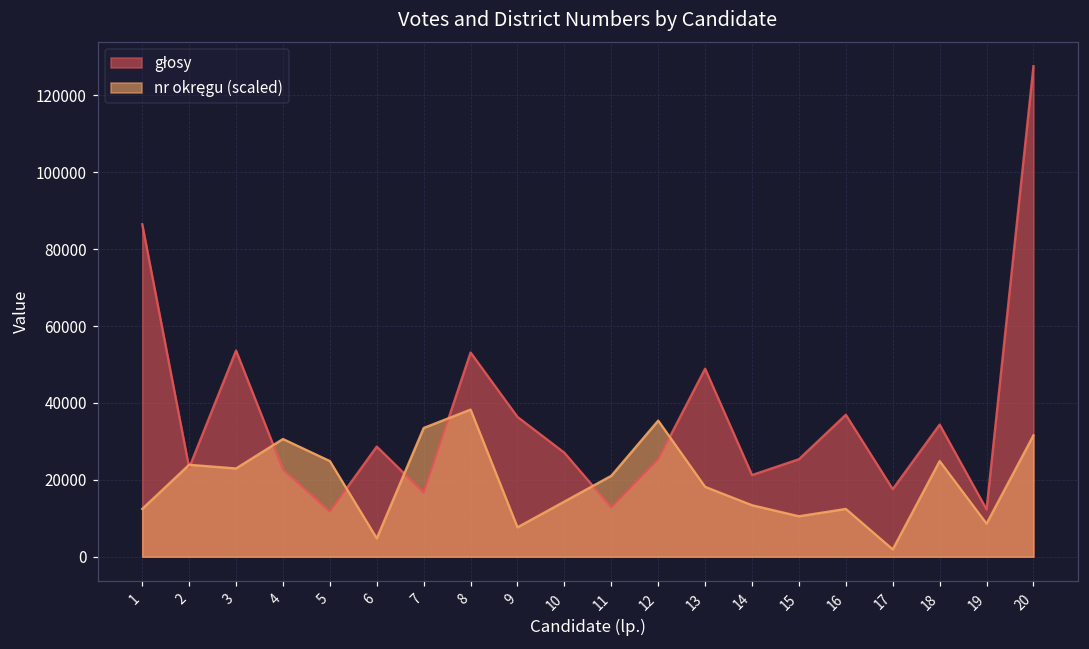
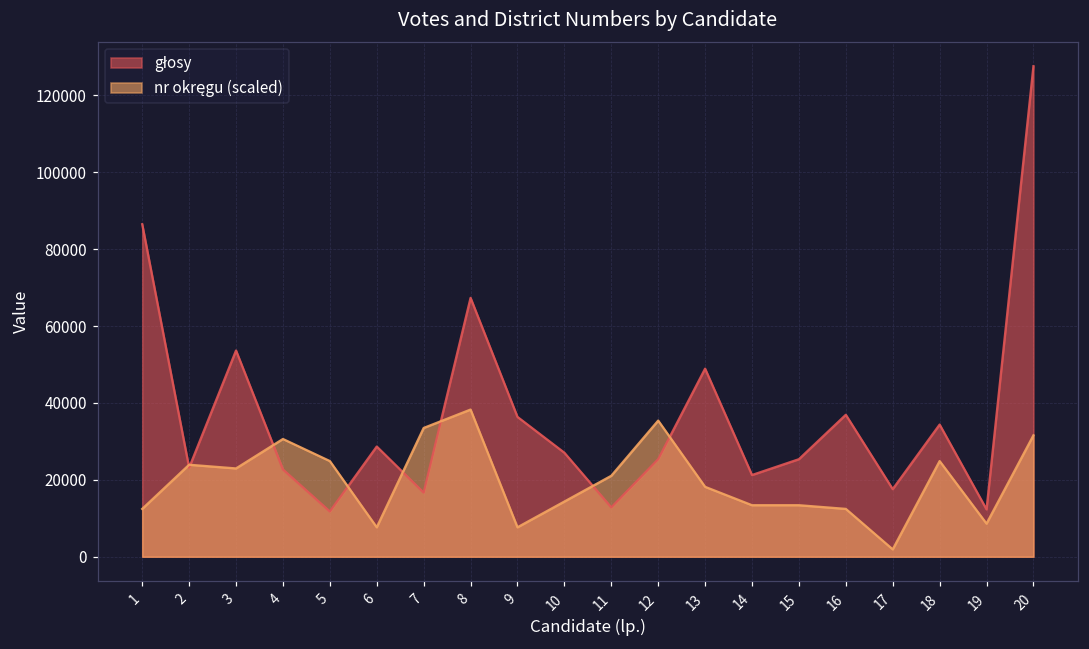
nr okręgu (scaled), 6: 5000 -> 8000
głosy, 8: 53000 -> 67000
nr okręgu (scaled), 15: 11000 -> 13000
